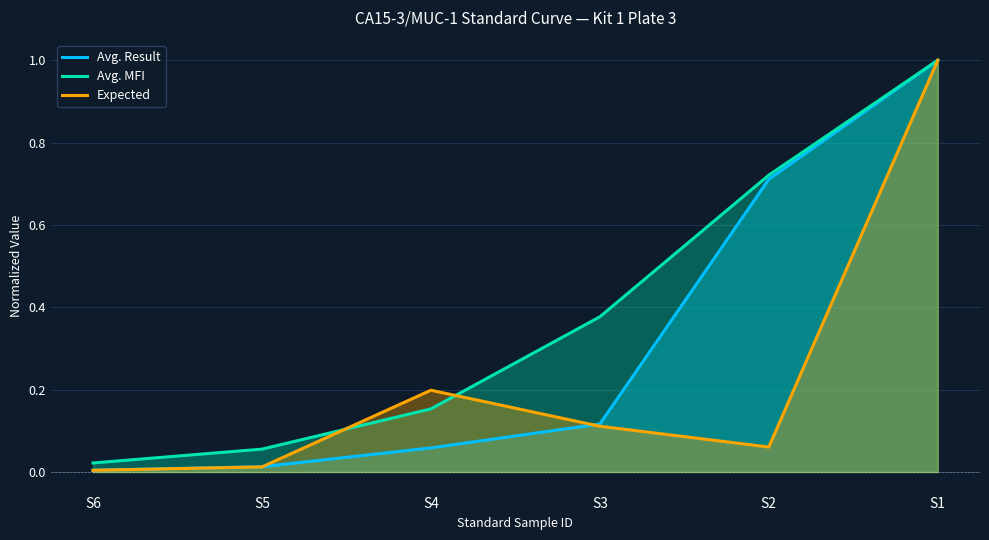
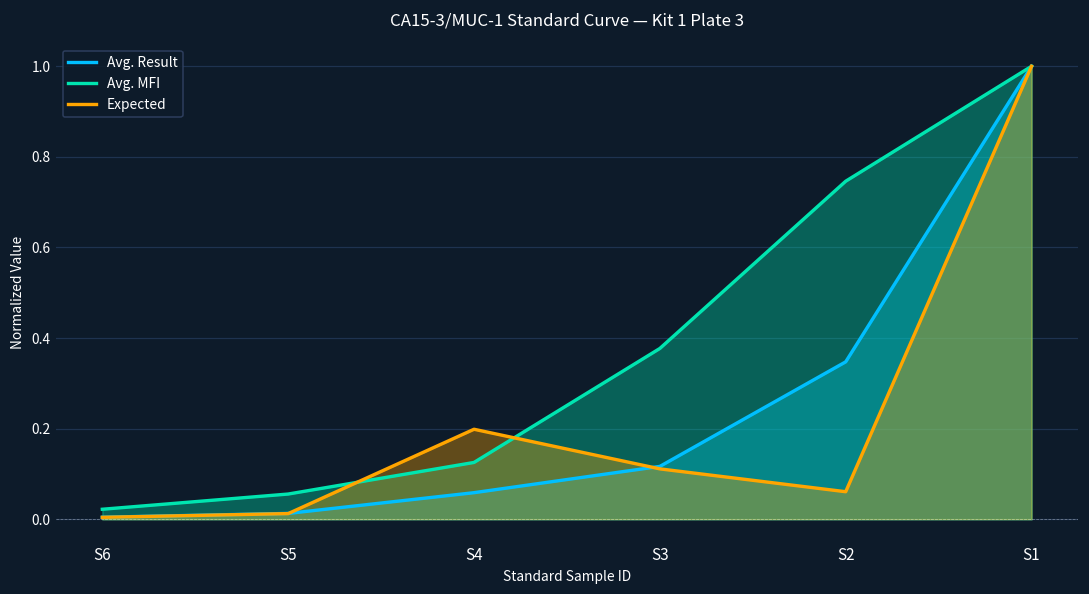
Avg. MFI, S4: 0.15 -> 0.13
Avg. Result, S2: 0.71 -> 0.35
Avg. MFI, S2: 0.72 -> 0.75
